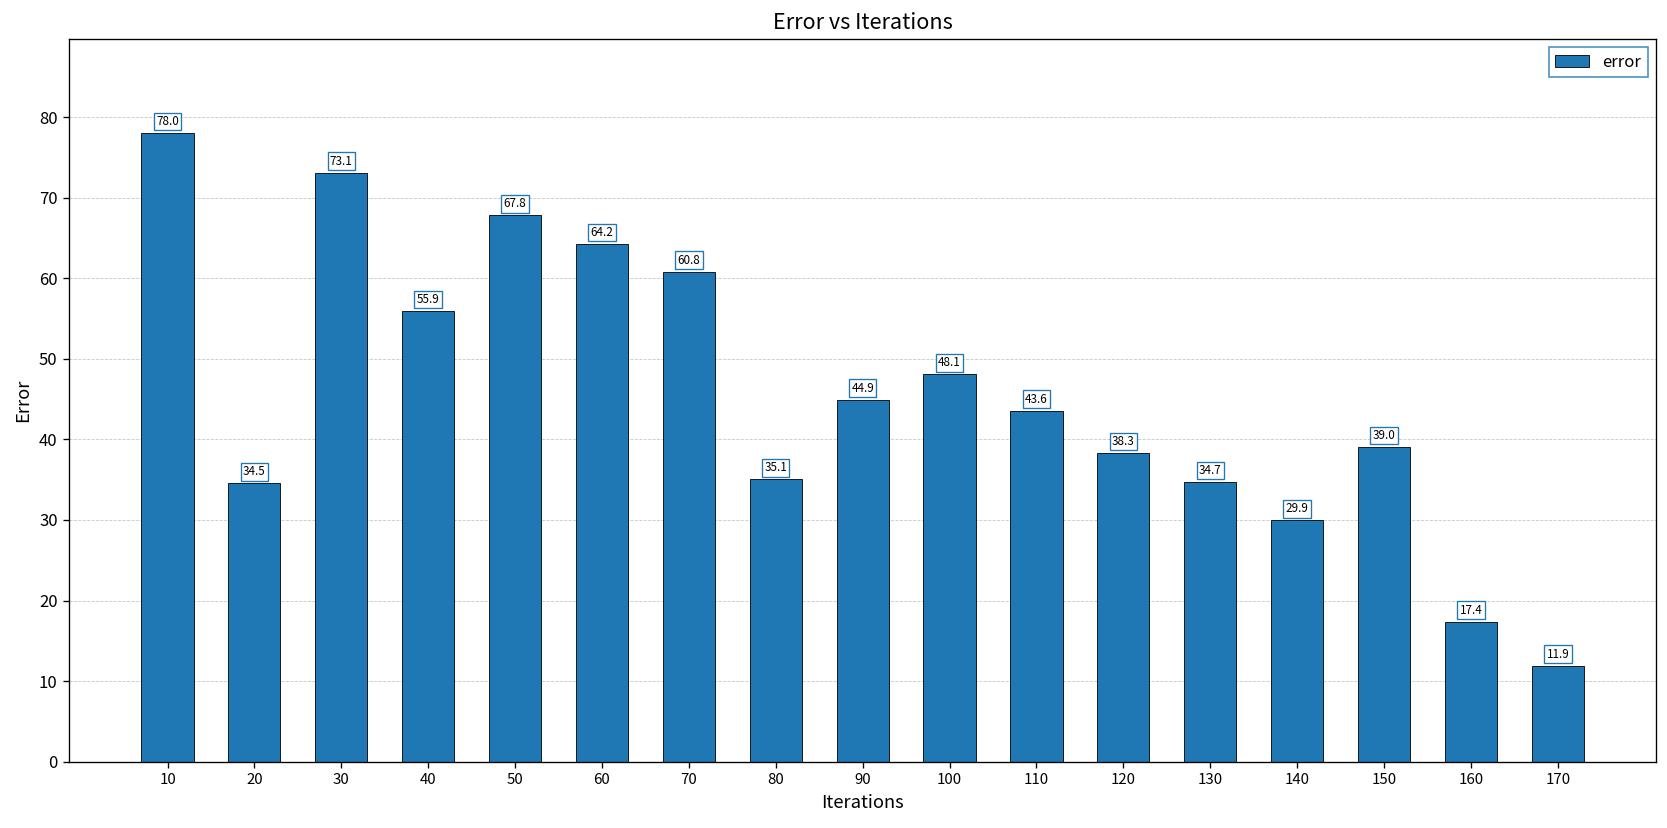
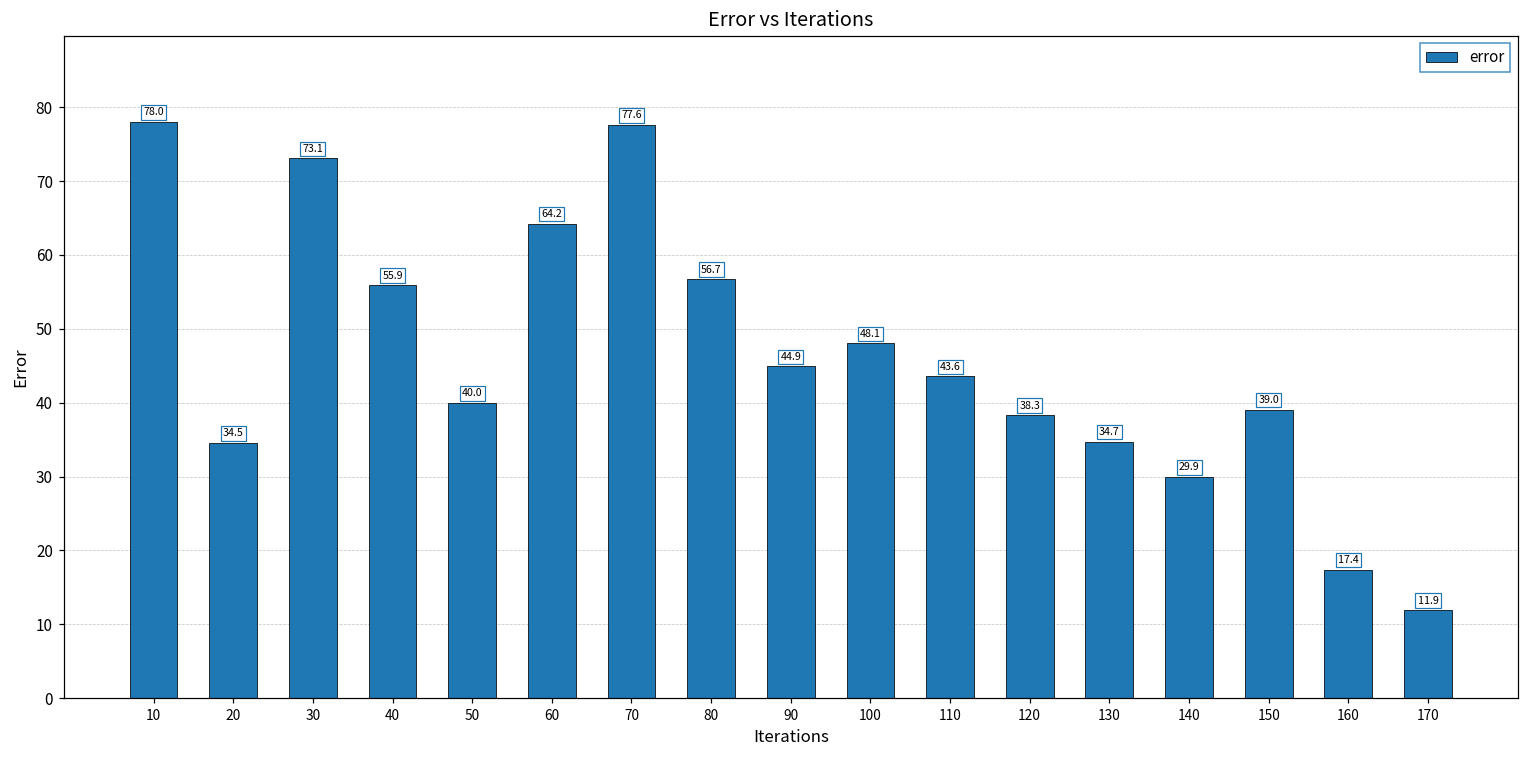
50: 67.8 -> 40.0
70: 60.8 -> 77.6
80: 35.1 -> 56.7
